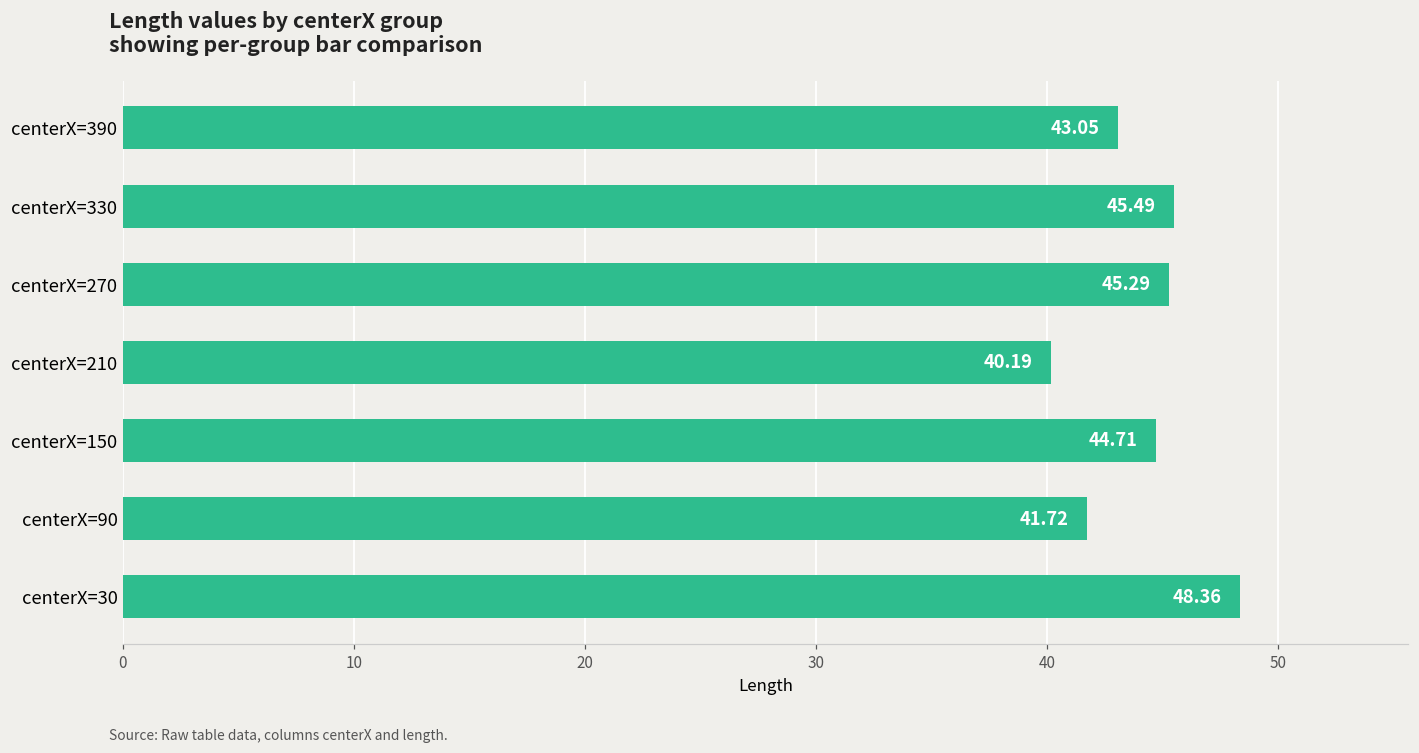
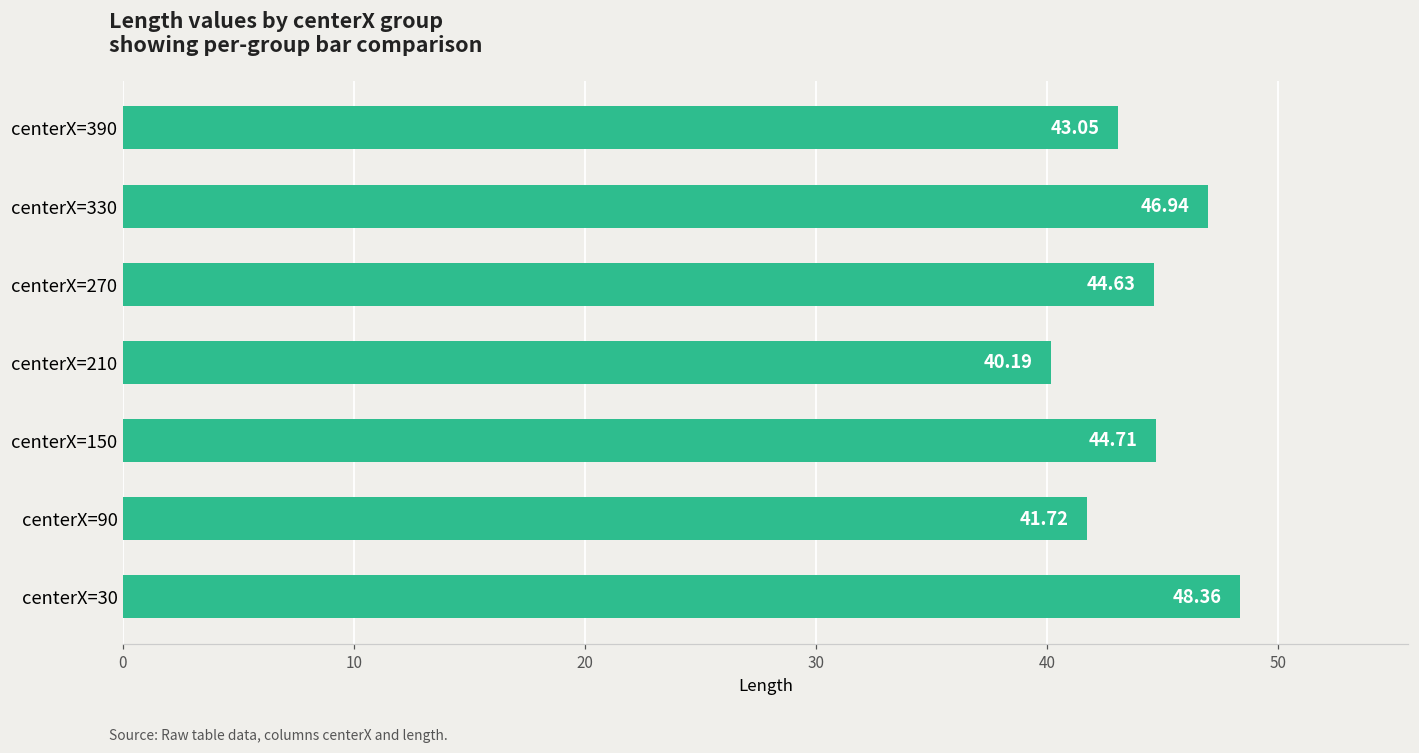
centerX=330: 45.49 -> 46.94
centerX=270: 45.29 -> 44.63
